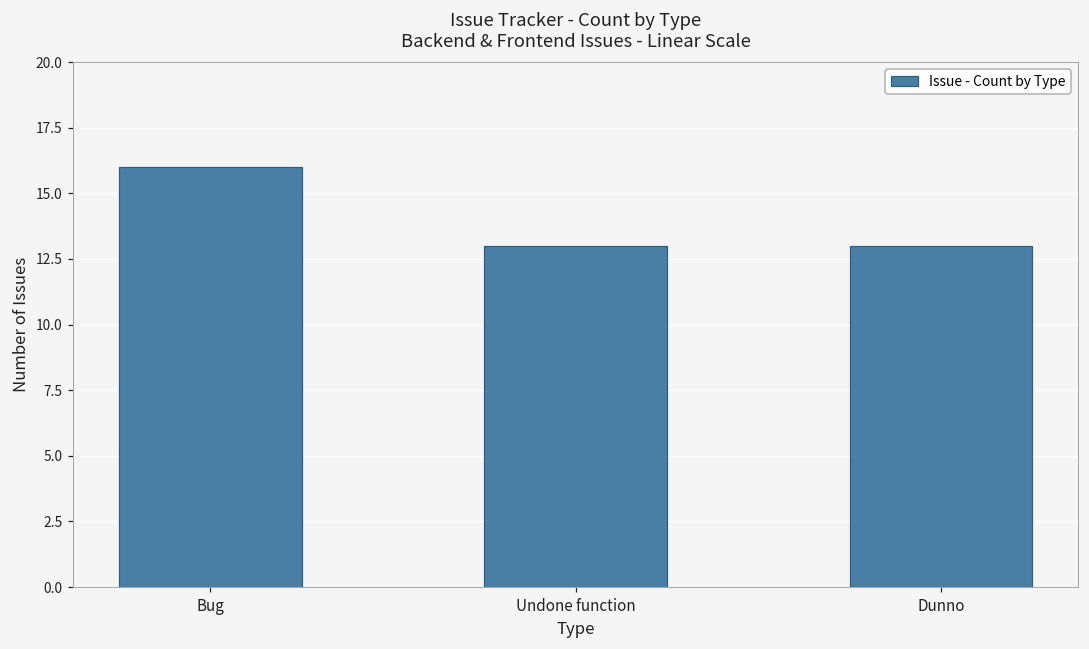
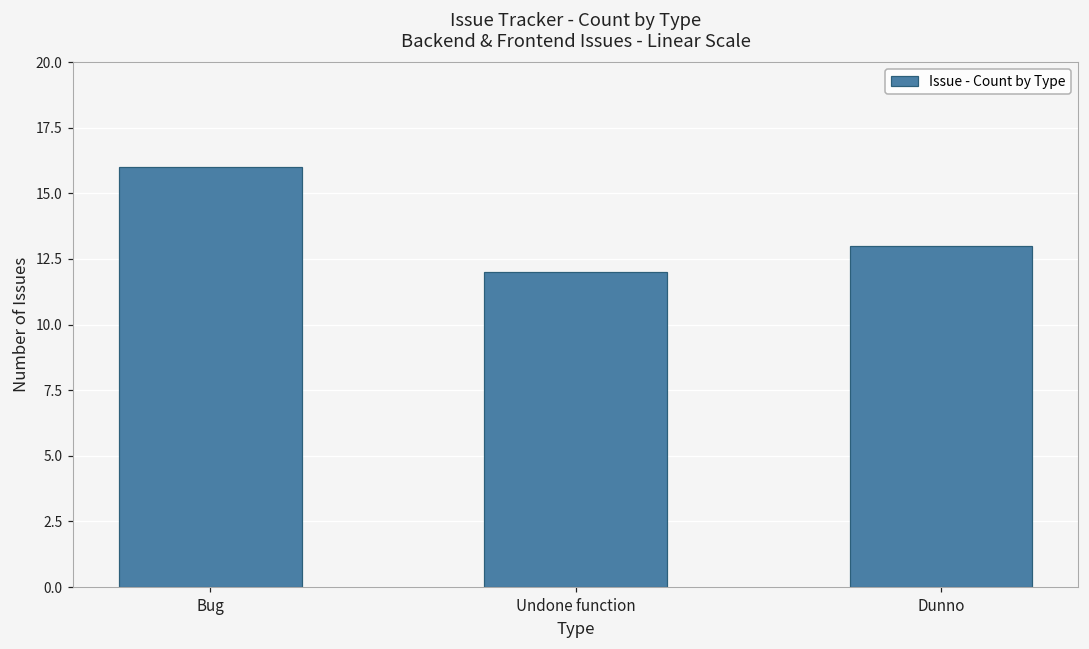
Undone function: 13 -> 12
